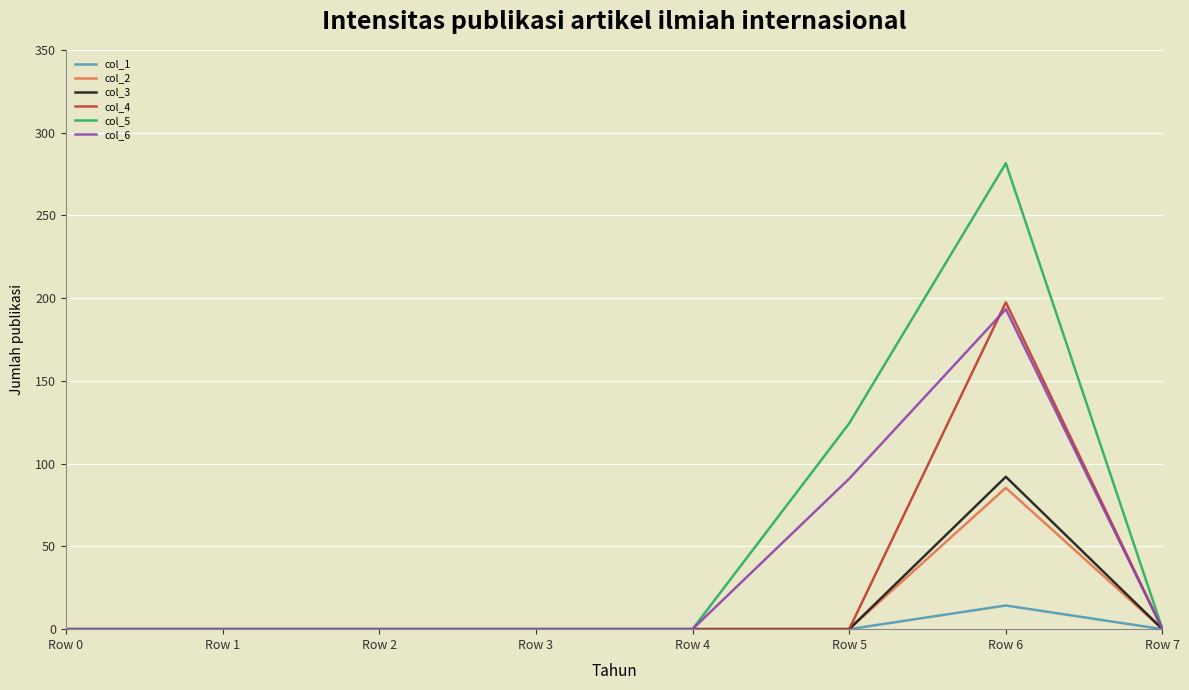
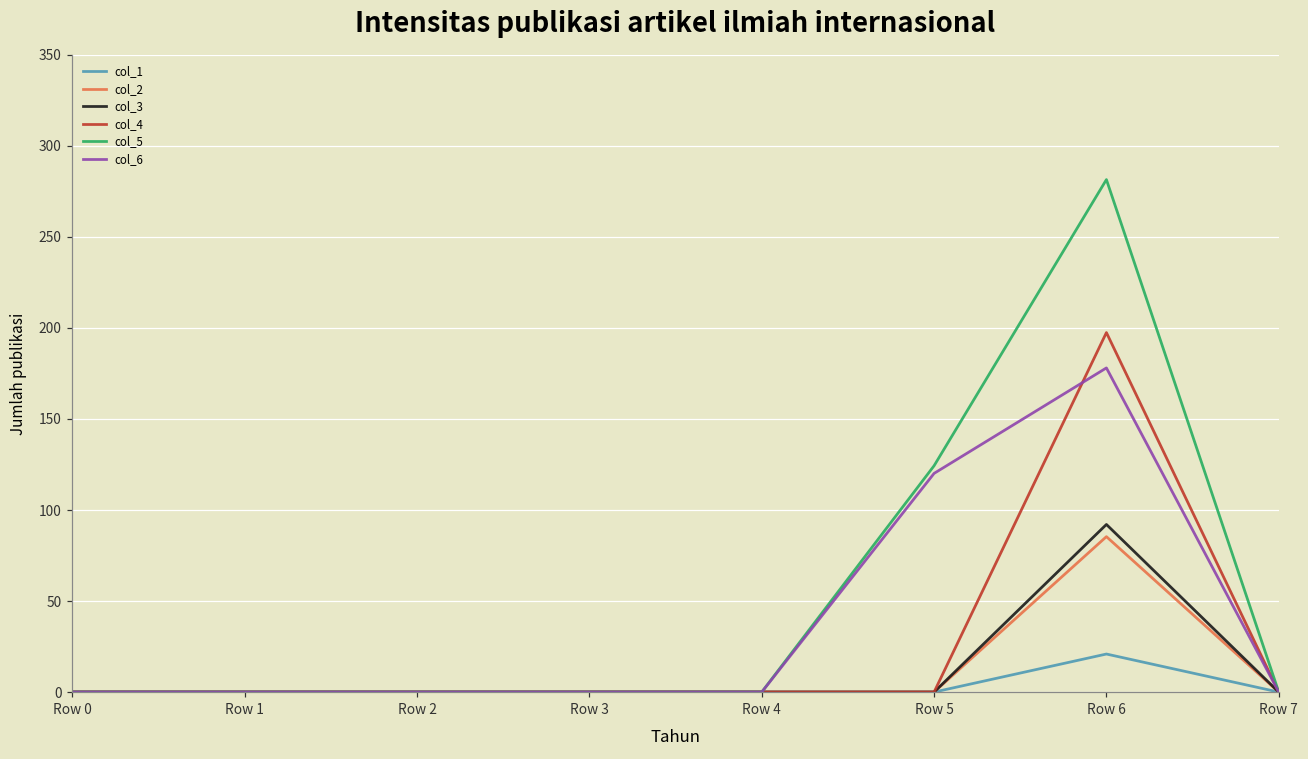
col_6, Row 5: 91 -> 120
col_1, Row 6: 14 -> 21
col_6, Row 6: 193 -> 178
